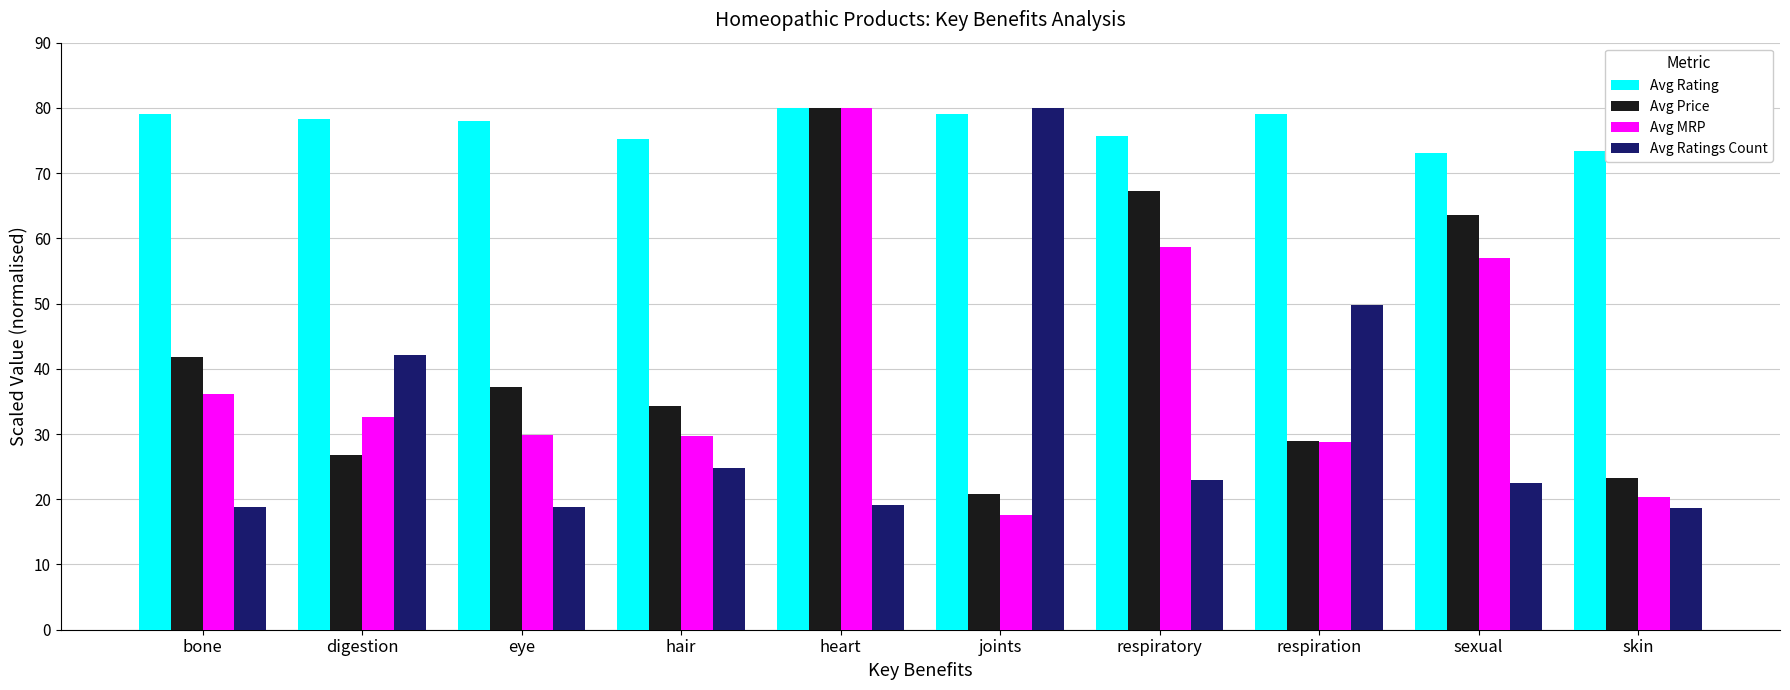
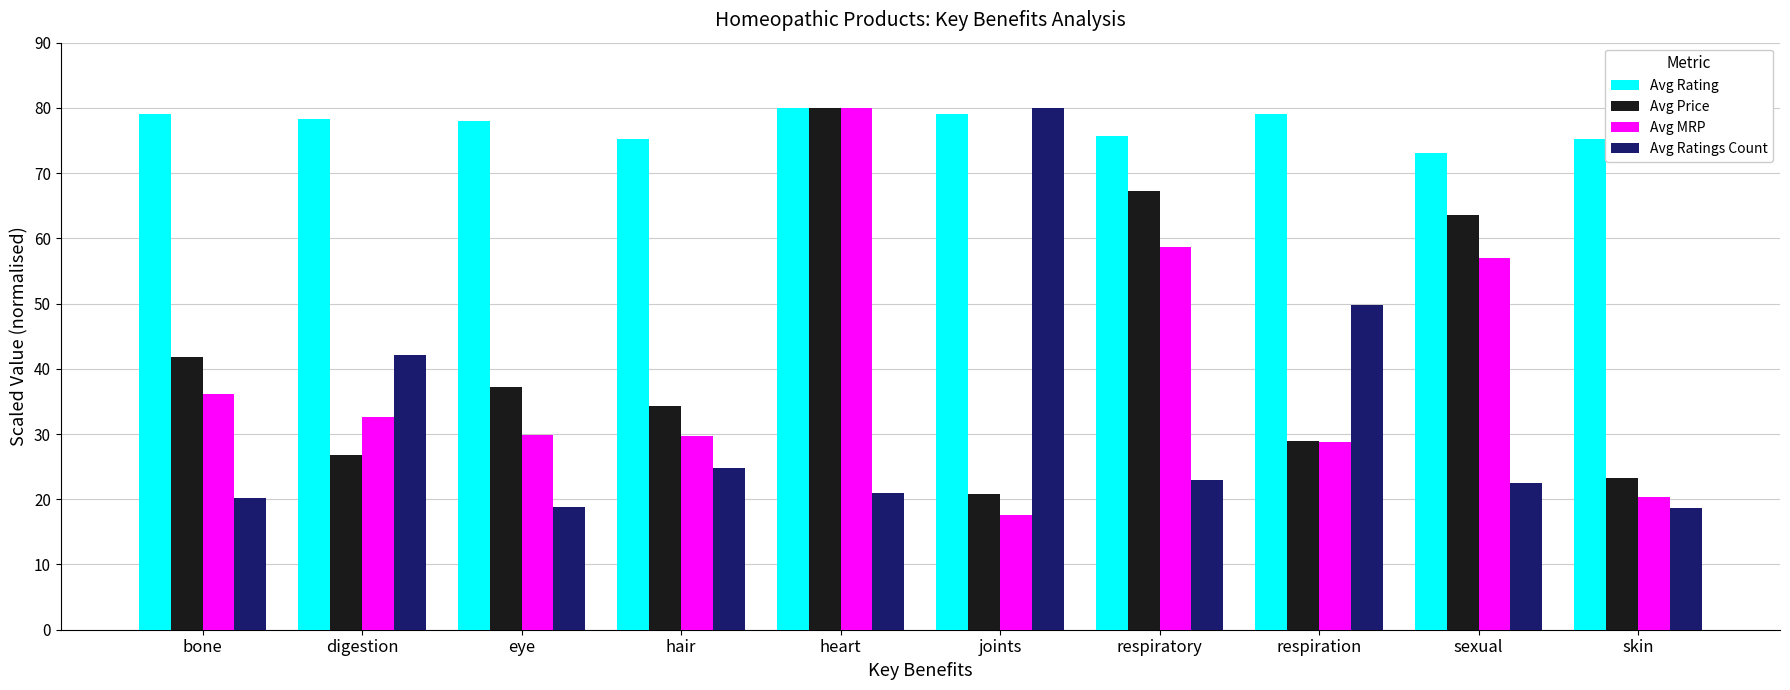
Avg Ratings Count, bone: 19 -> 20
Avg Ratings Count, heart: 19 -> 21
Avg Rating, skin: 73 -> 75
